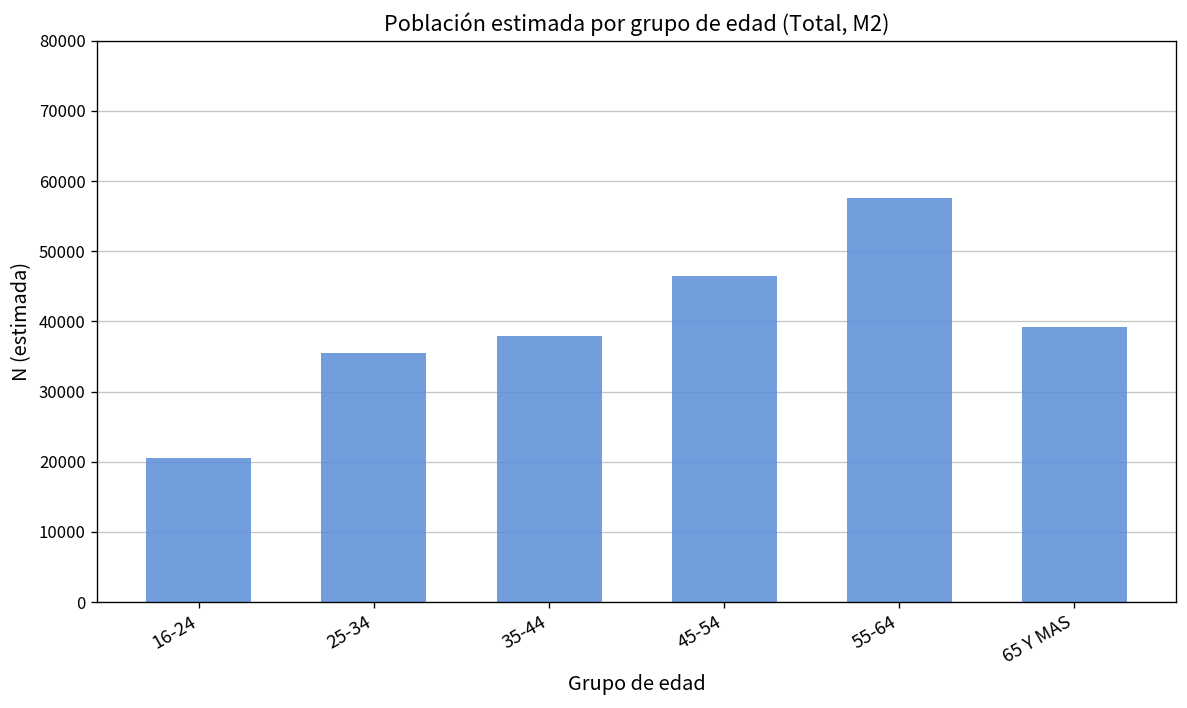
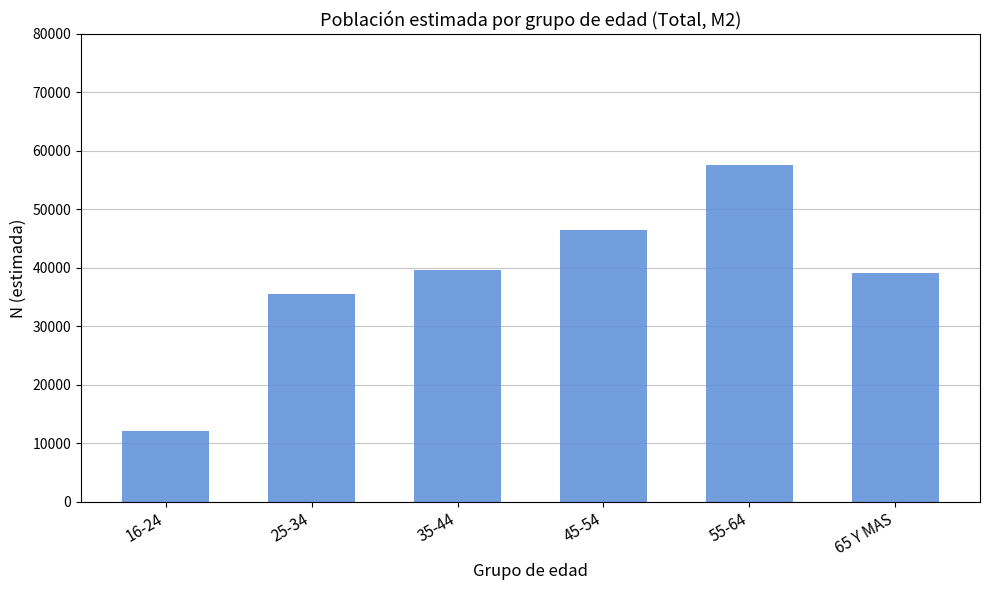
16-24: 21000 -> 12000
35-44: 38000 -> 40000
